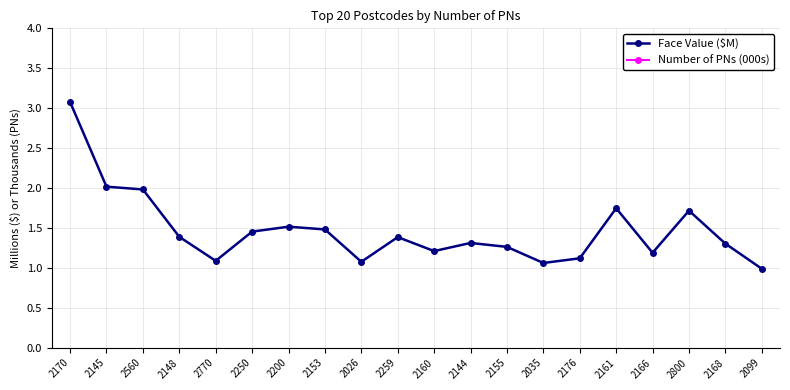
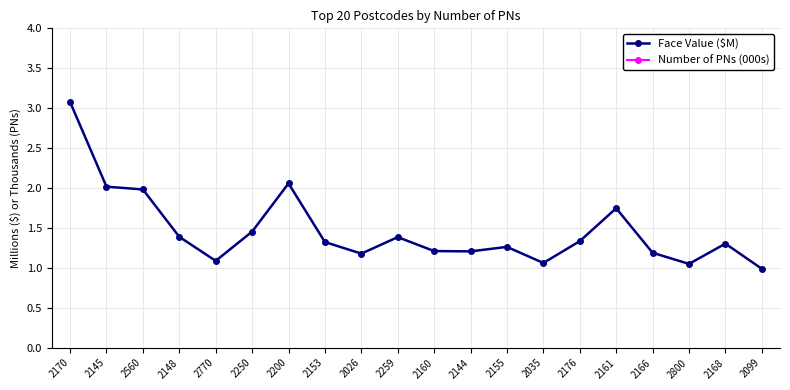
Face Value ($M), 2200: 1.5 -> 2.1
Face Value ($M), 2153: 1.5 -> 1.3
Face Value ($M), 2026: 1.1 -> 1.2
Face Value ($M), 2144: 1.3 -> 1.2
Face Value ($M), 2176: 1.1 -> 1.3
Face Value ($M), 2800: 1.7 -> 1.0
